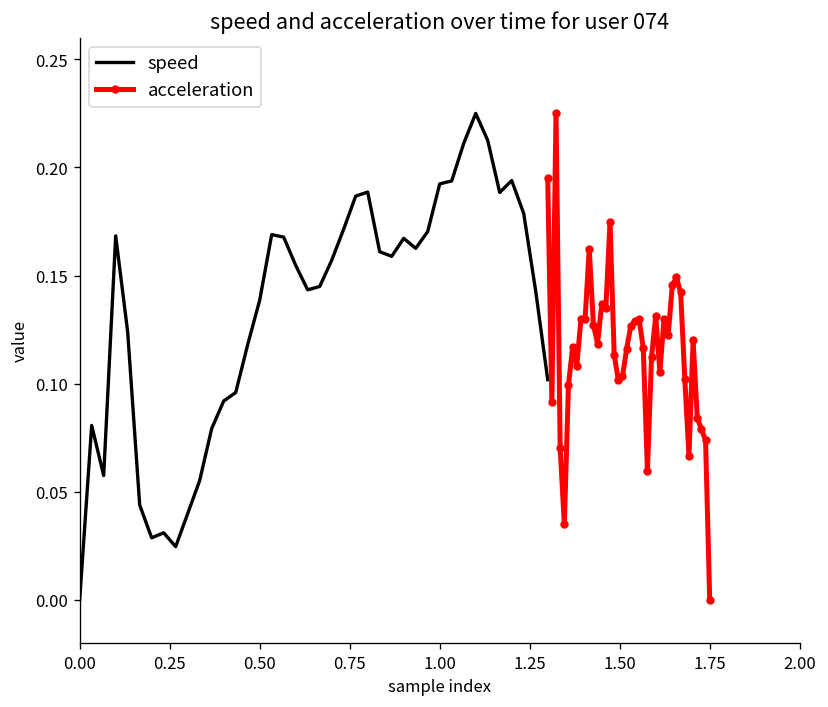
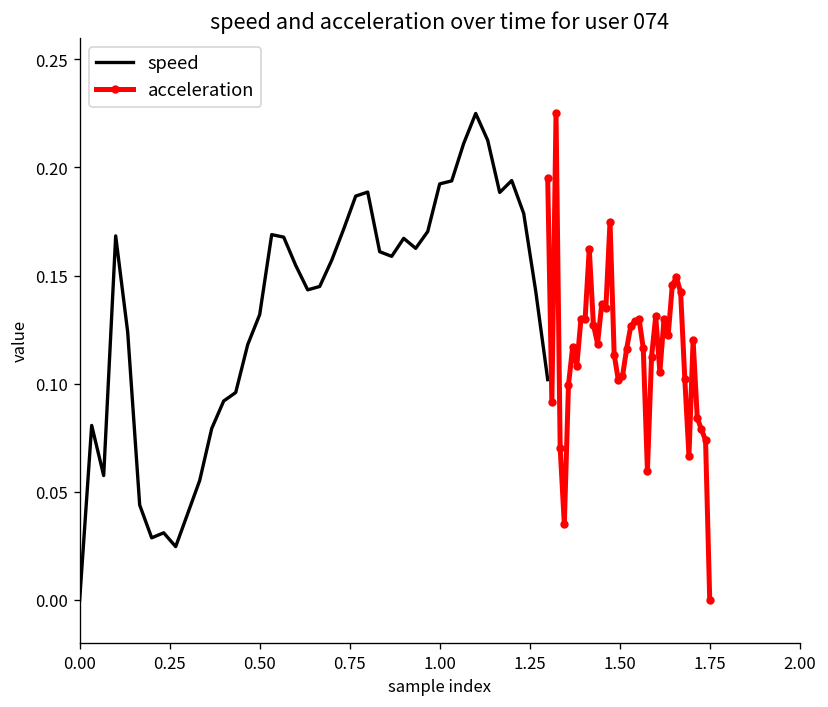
speed, 0.50: 0.139 -> 0.132
